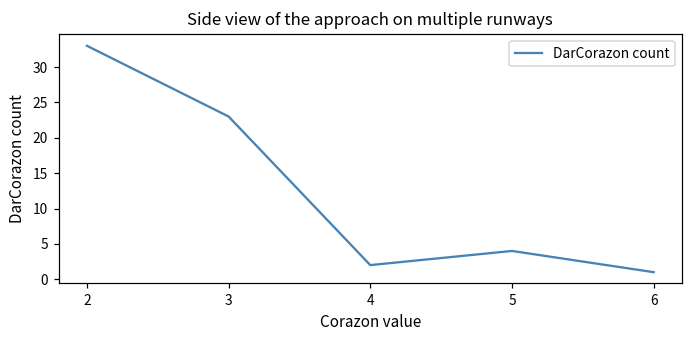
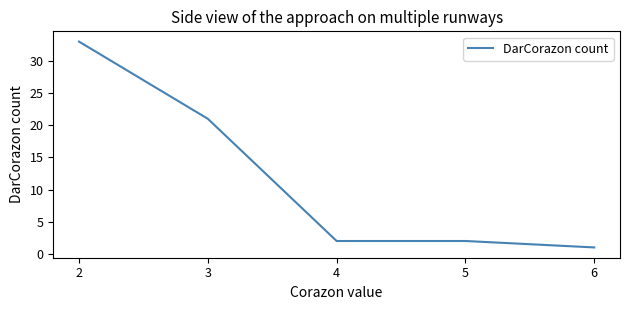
3: 23 -> 21
5: 4 -> 2
